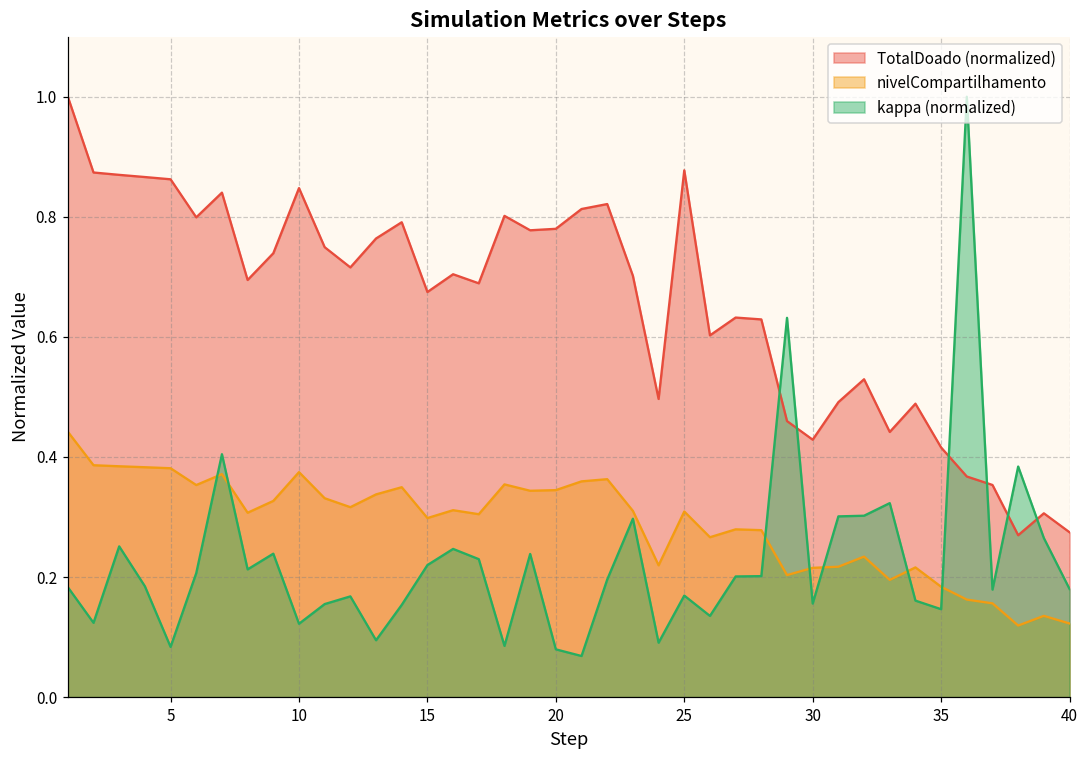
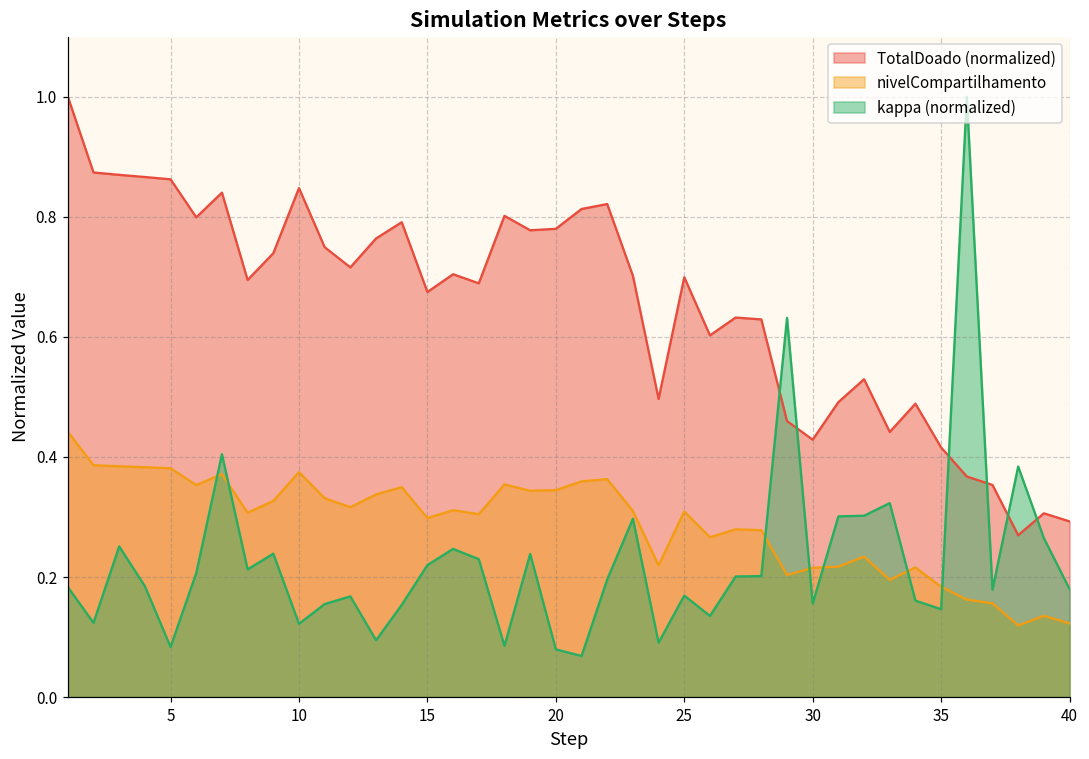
TotalDoado (normalized), 25: 0.88 -> 0.70
TotalDoado (normalized), 40: 0.27 -> 0.29
